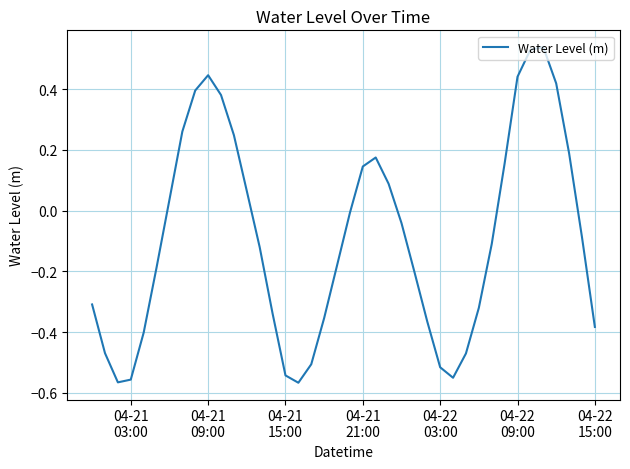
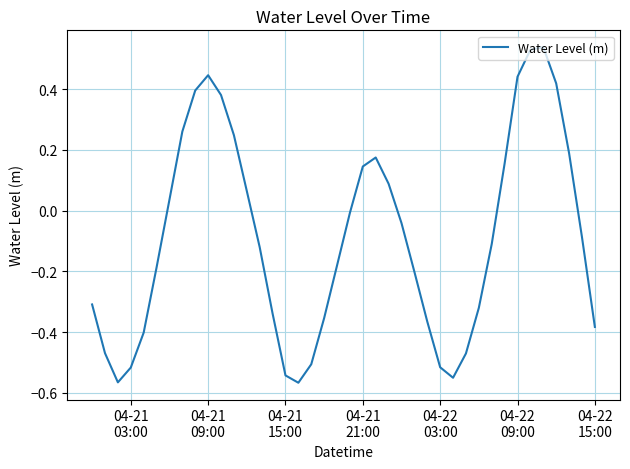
04-21 03:00: -0.56 -> -0.52
